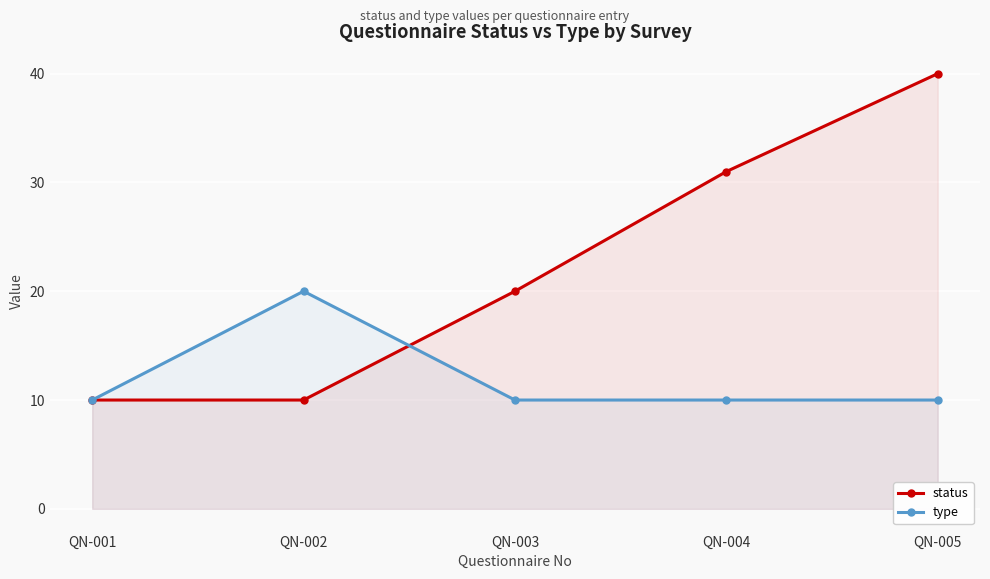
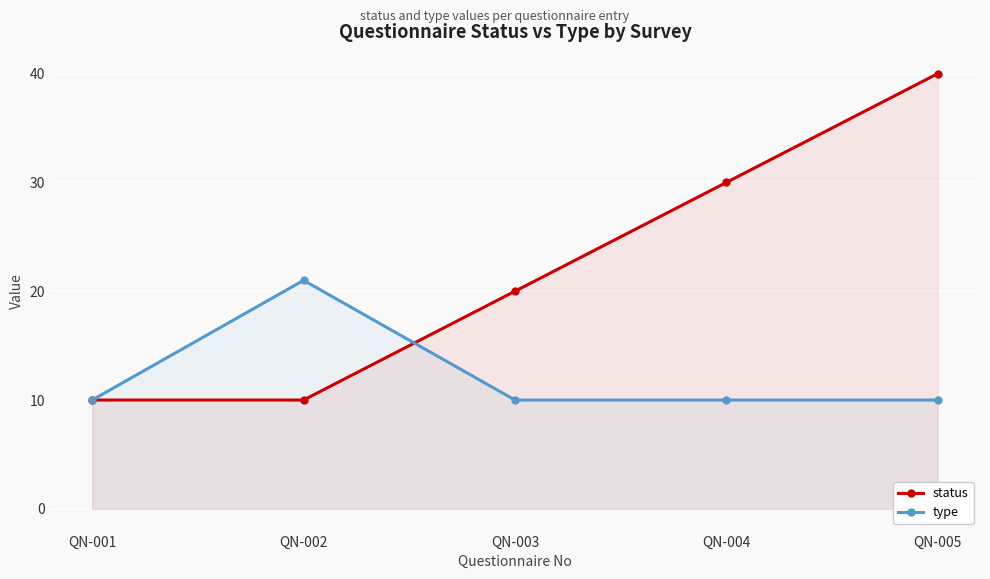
type, QN-002: 20 -> 21
status, QN-004: 31 -> 30
